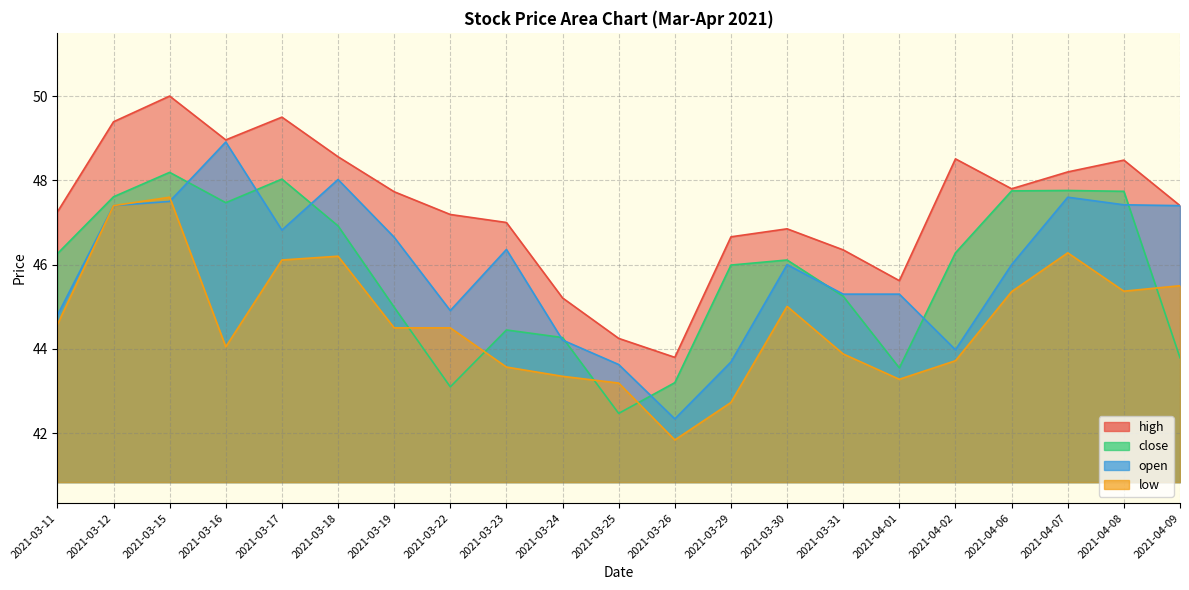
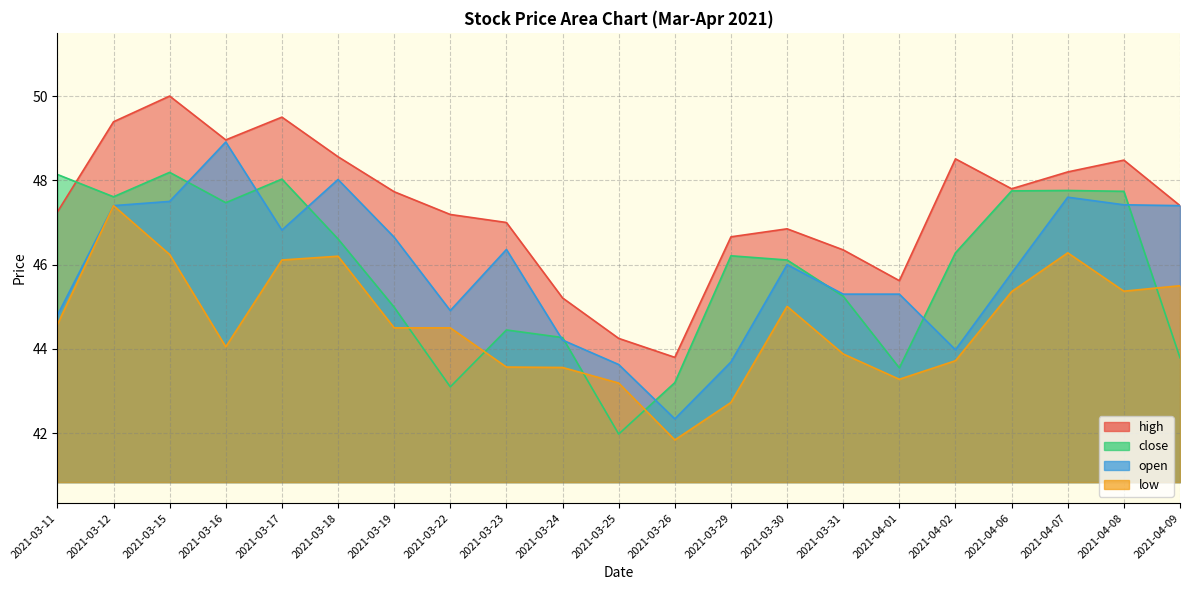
close, 2021-03-11: 46.3 -> 48.1
low, 2021-03-15: 47.6 -> 46.2
close, 2021-03-18: 46.9 -> 46.6
low, 2021-03-24: 43.4 -> 43.6
close, 2021-03-25: 42.5 -> 42.0
close, 2021-03-29: 46.0 -> 46.2
open, 2021-04-06: 46.0 -> 45.8
